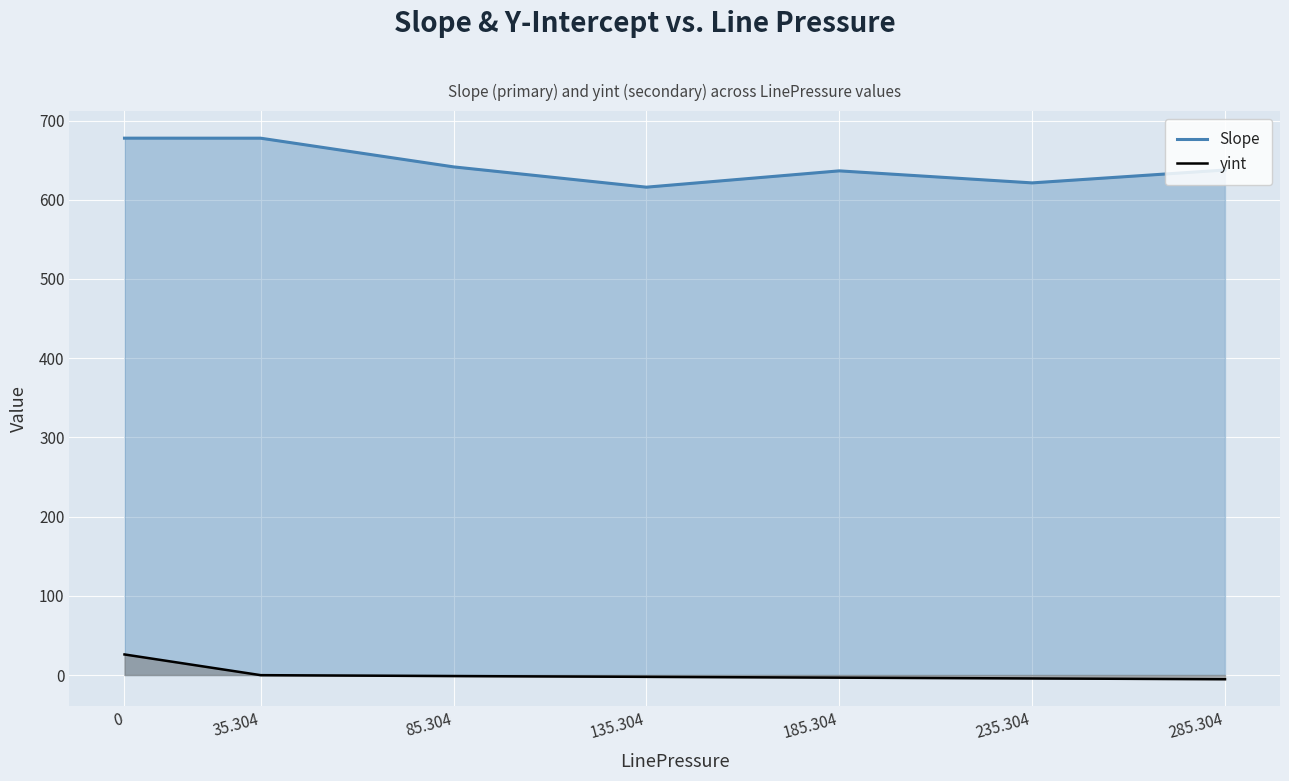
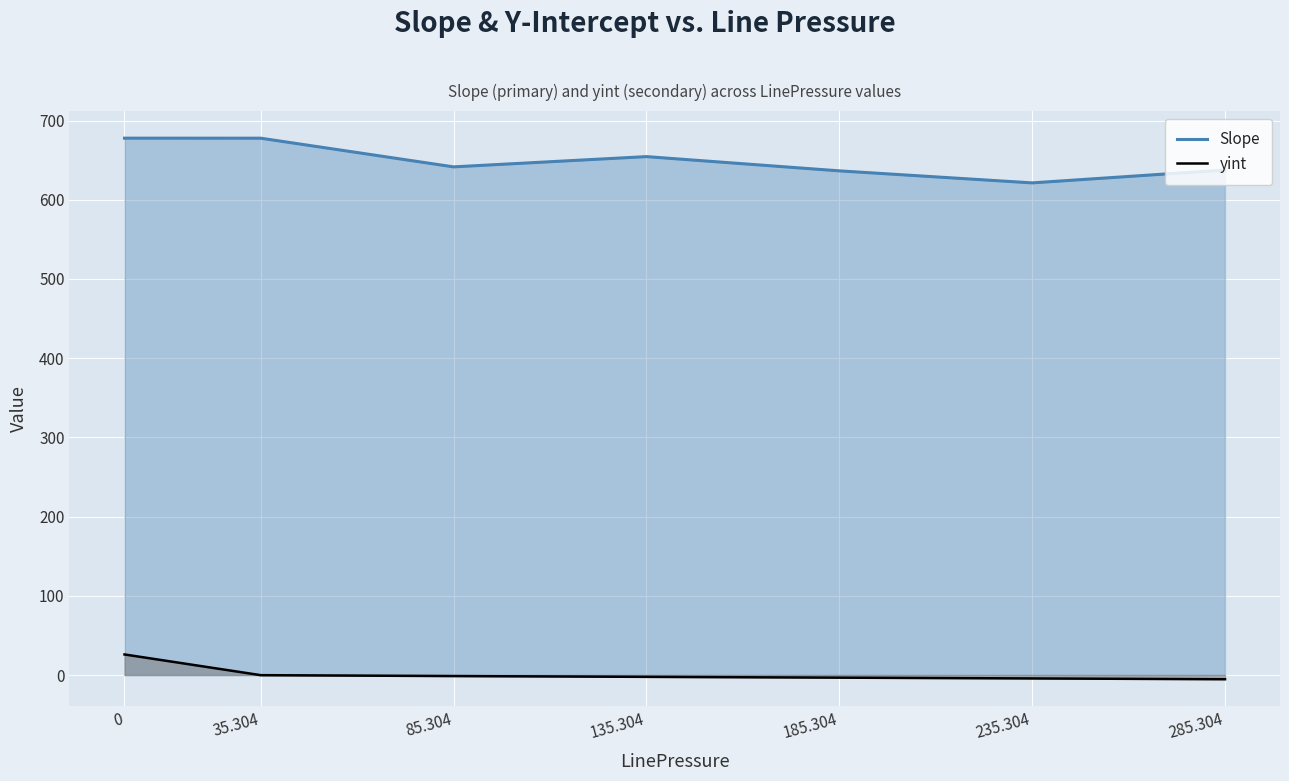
Slope, 135.304: 620 -> 650
